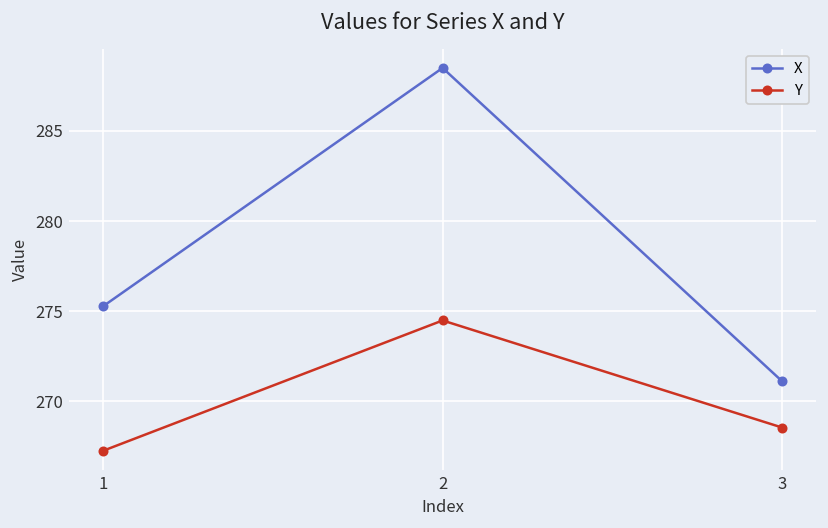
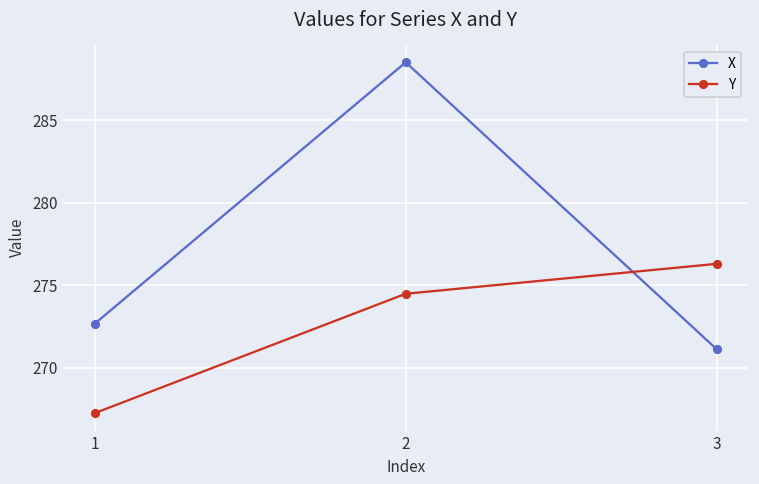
X, 1: 275.3 -> 272.7
Y, 3: 268.5 -> 276.3
